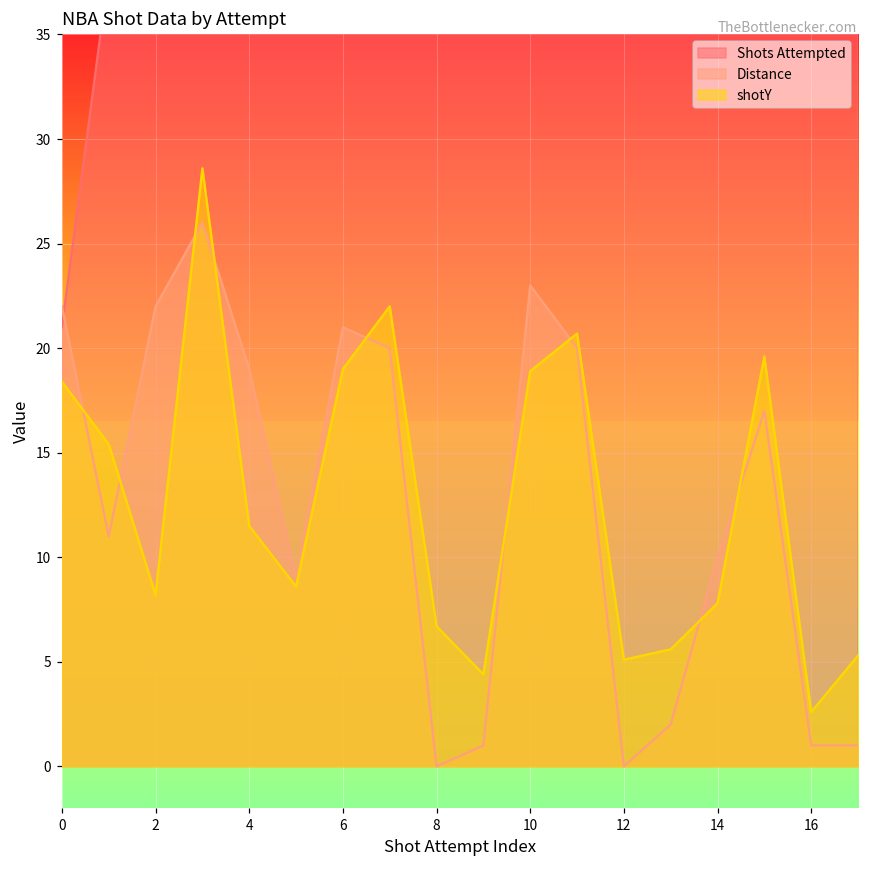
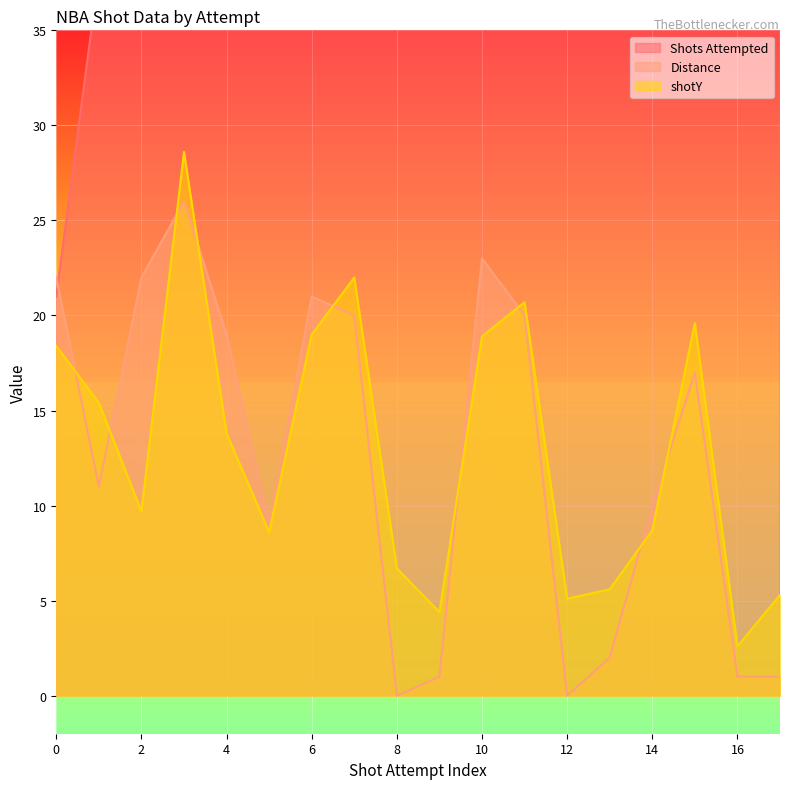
shotY, 2: 8.2 -> 9.7
shotY, 4: 11.5 -> 13.8
shotY, 14: 7.8 -> 8.7
